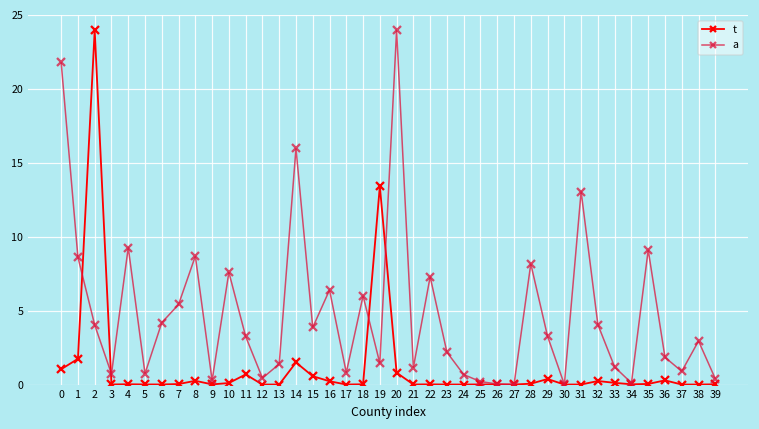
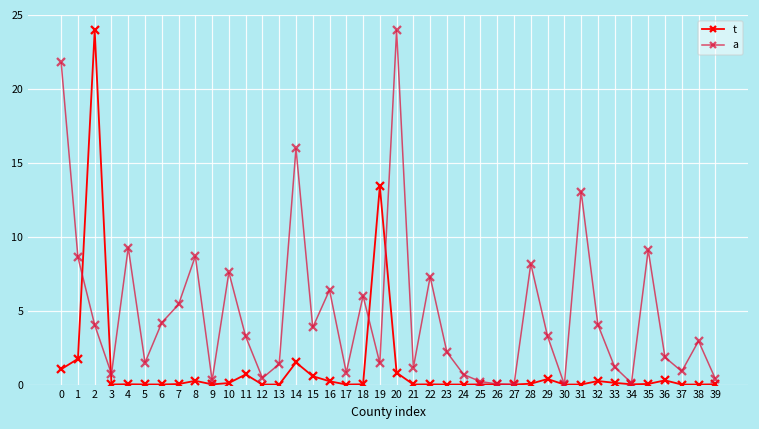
a, 5: 0.7 -> 1.5
